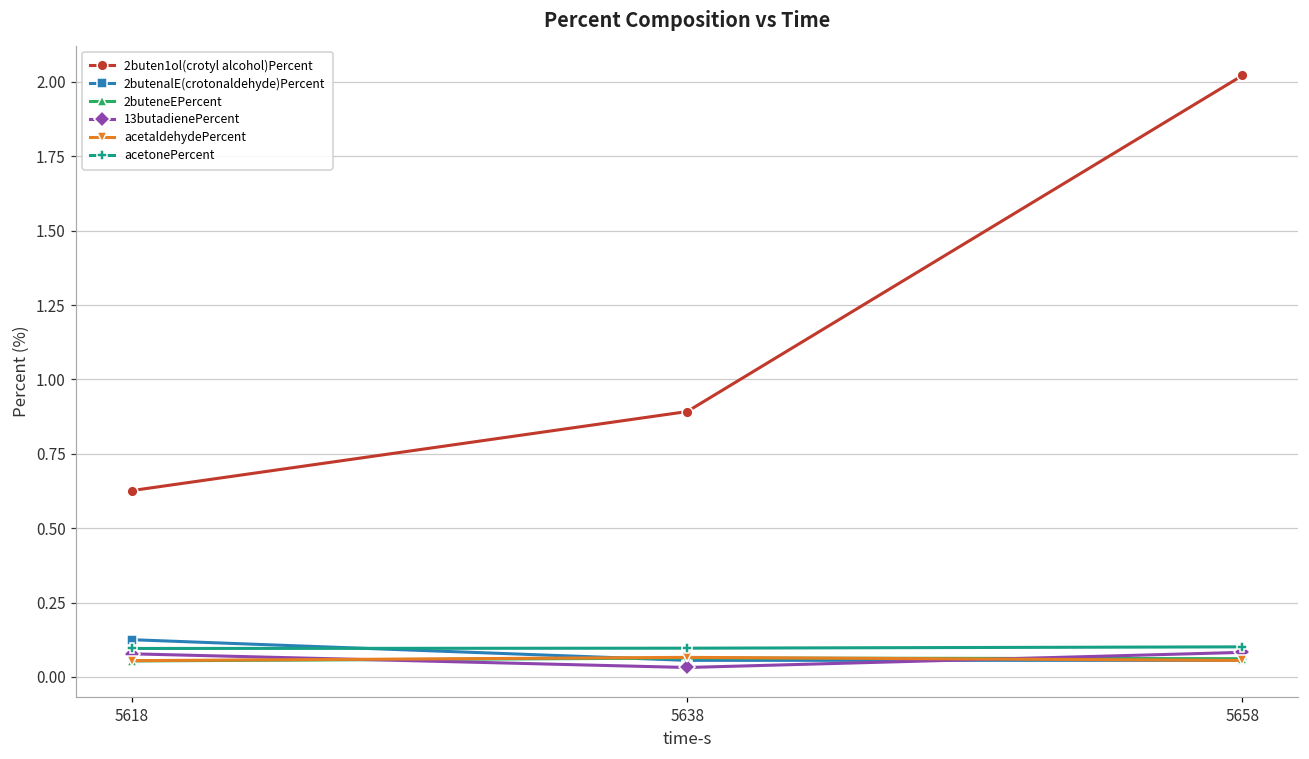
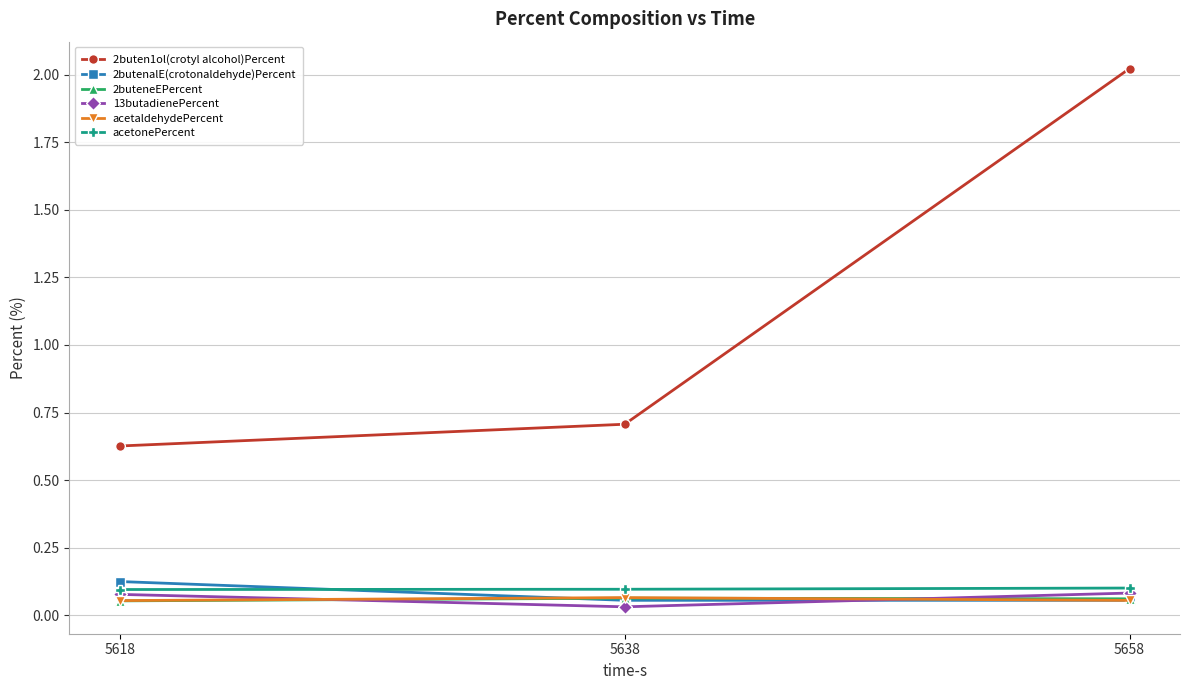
2buten1ol(crotyl alcohol)Percent, 5638: 0.89 -> 0.71
